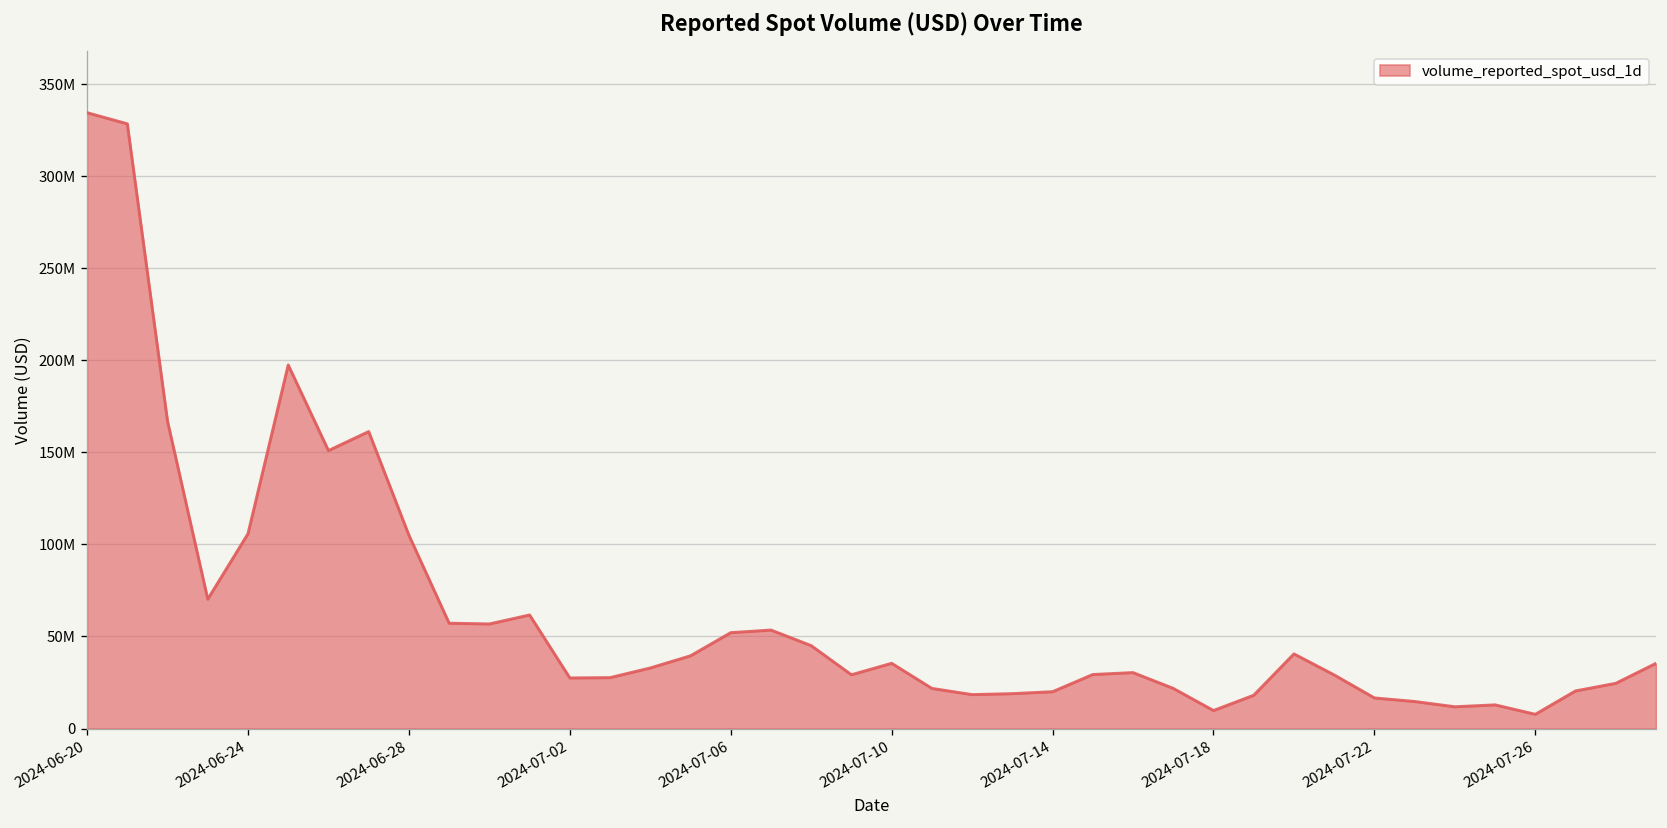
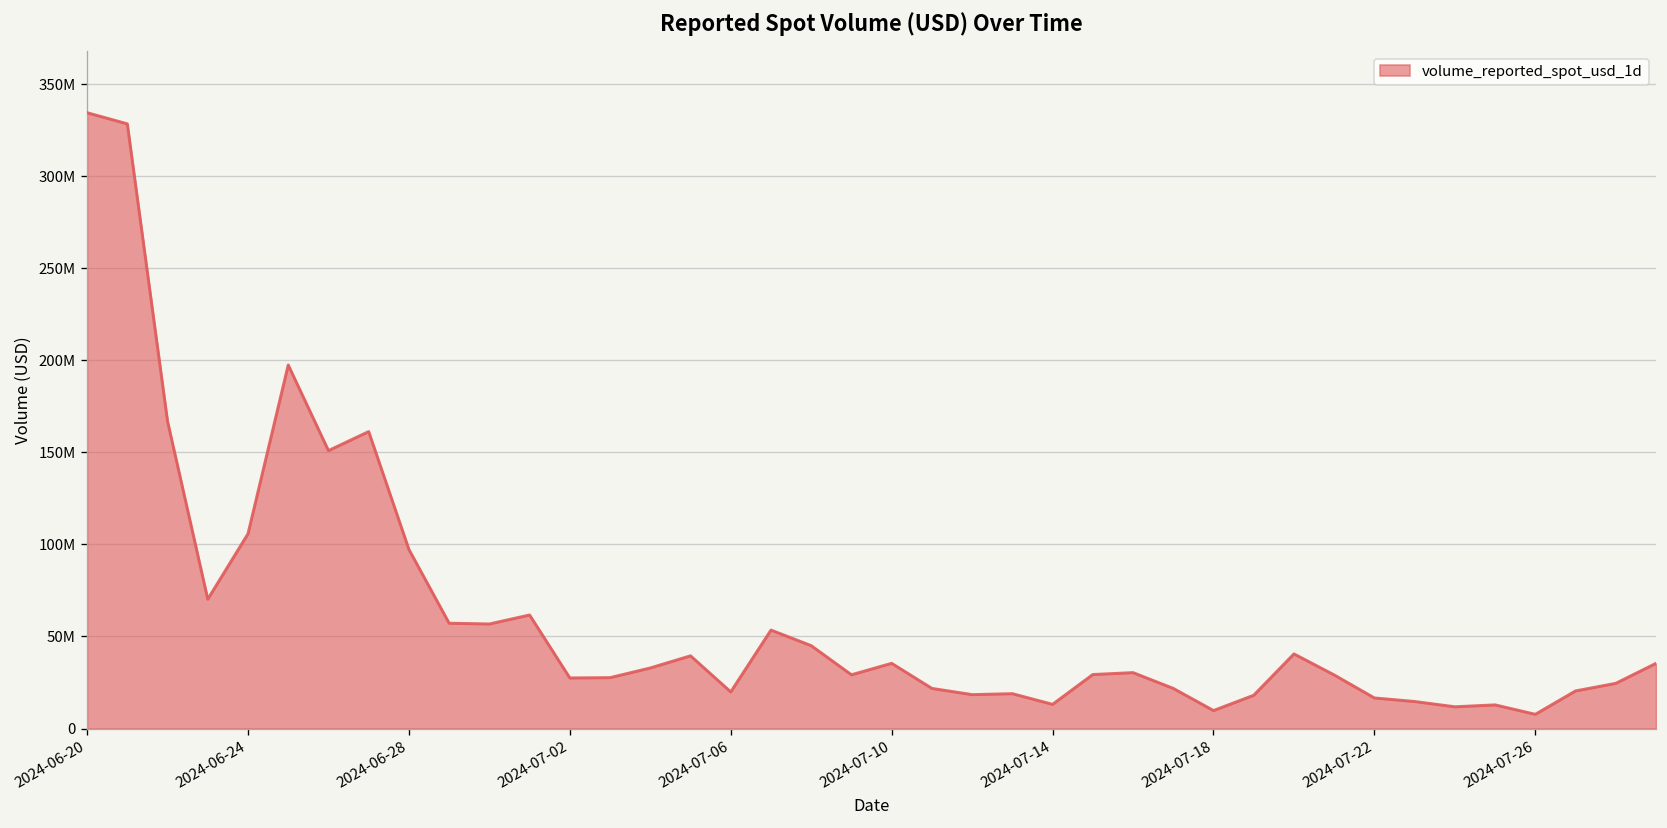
2024-06-28: 105000000 -> 97000000
2024-07-06: 52000000 -> 20000000
2024-07-14: 20000000 -> 13000000
